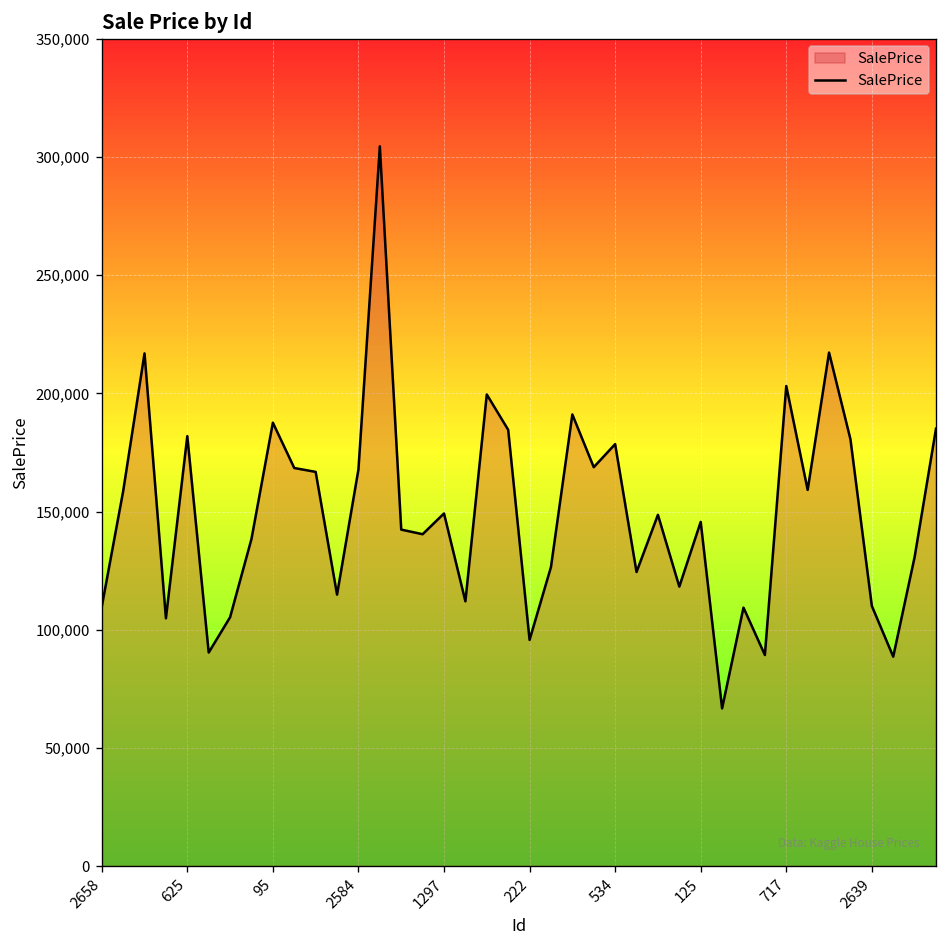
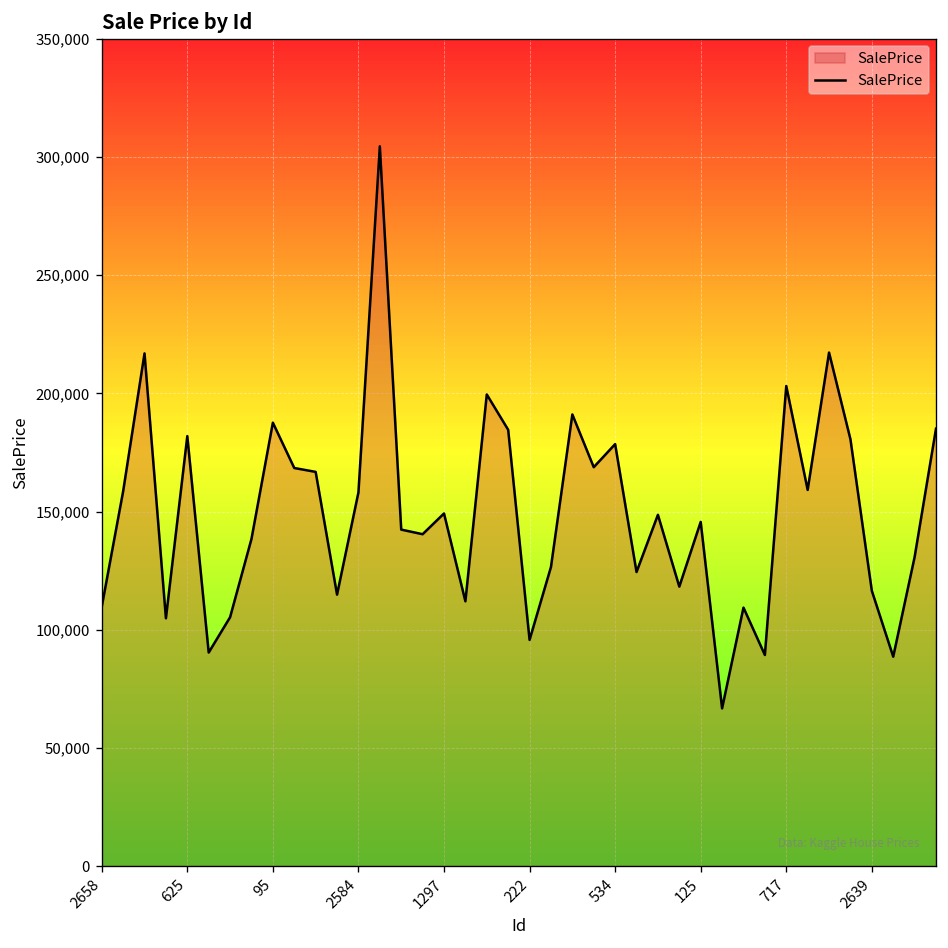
2584: 168,000 -> 158,000
2639: 110,000 -> 116,000
